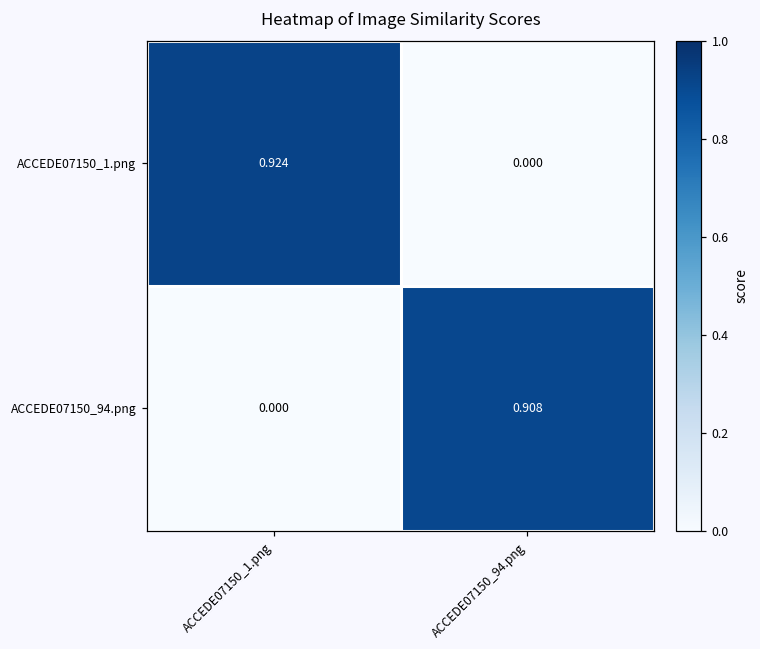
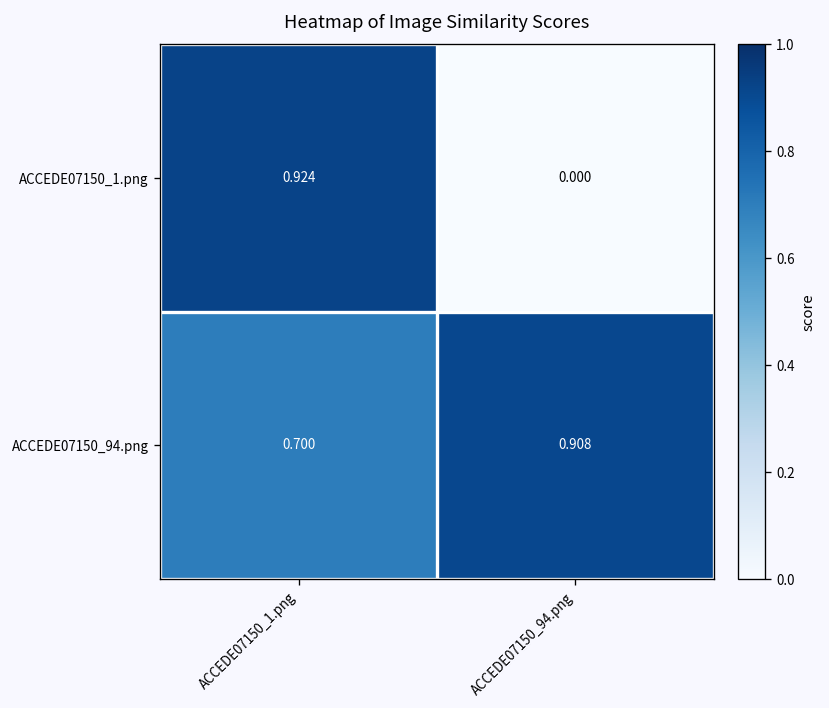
ACCEDE07150_94.png, ACCEDE07150_1.png: 0.000 -> 0.700
